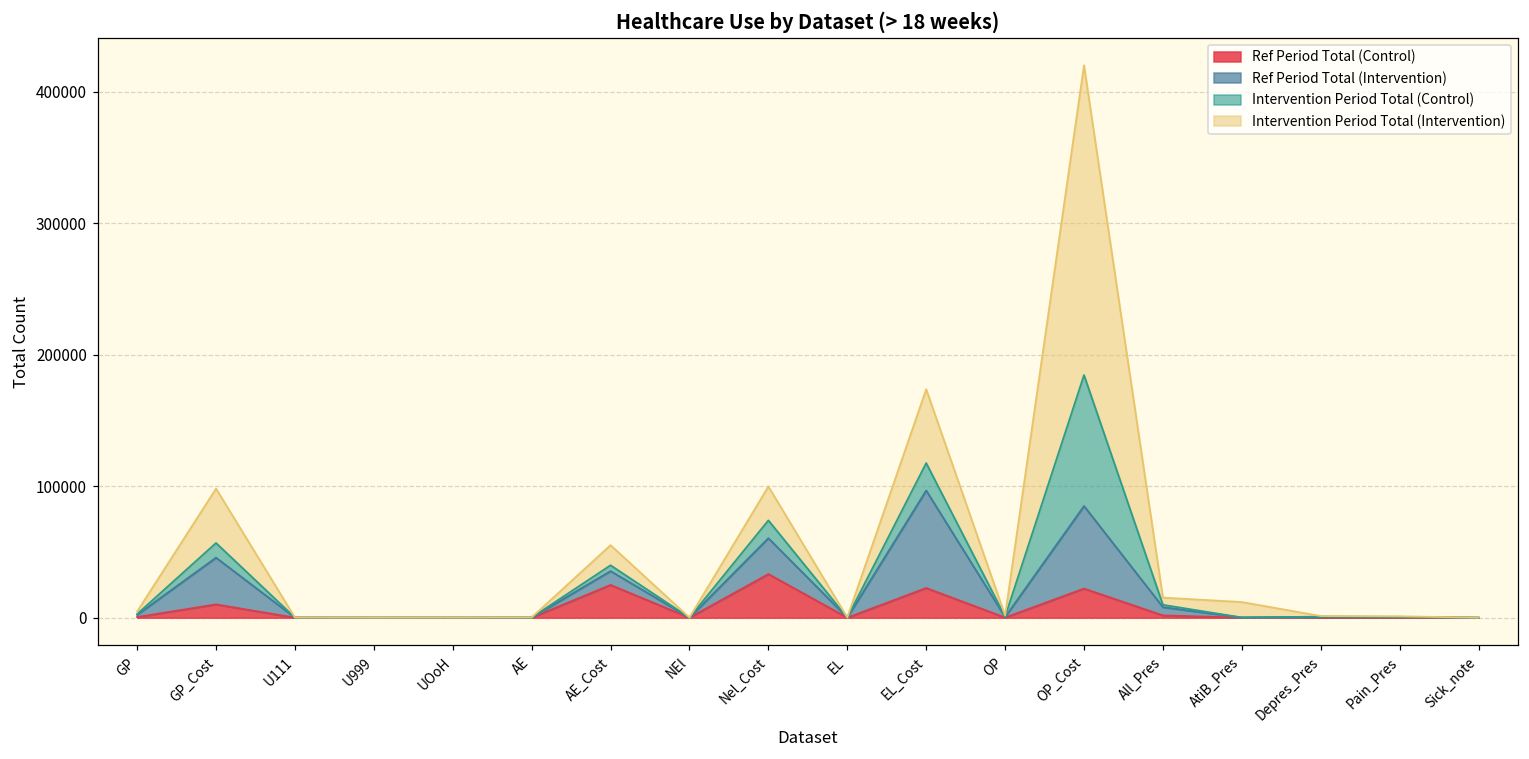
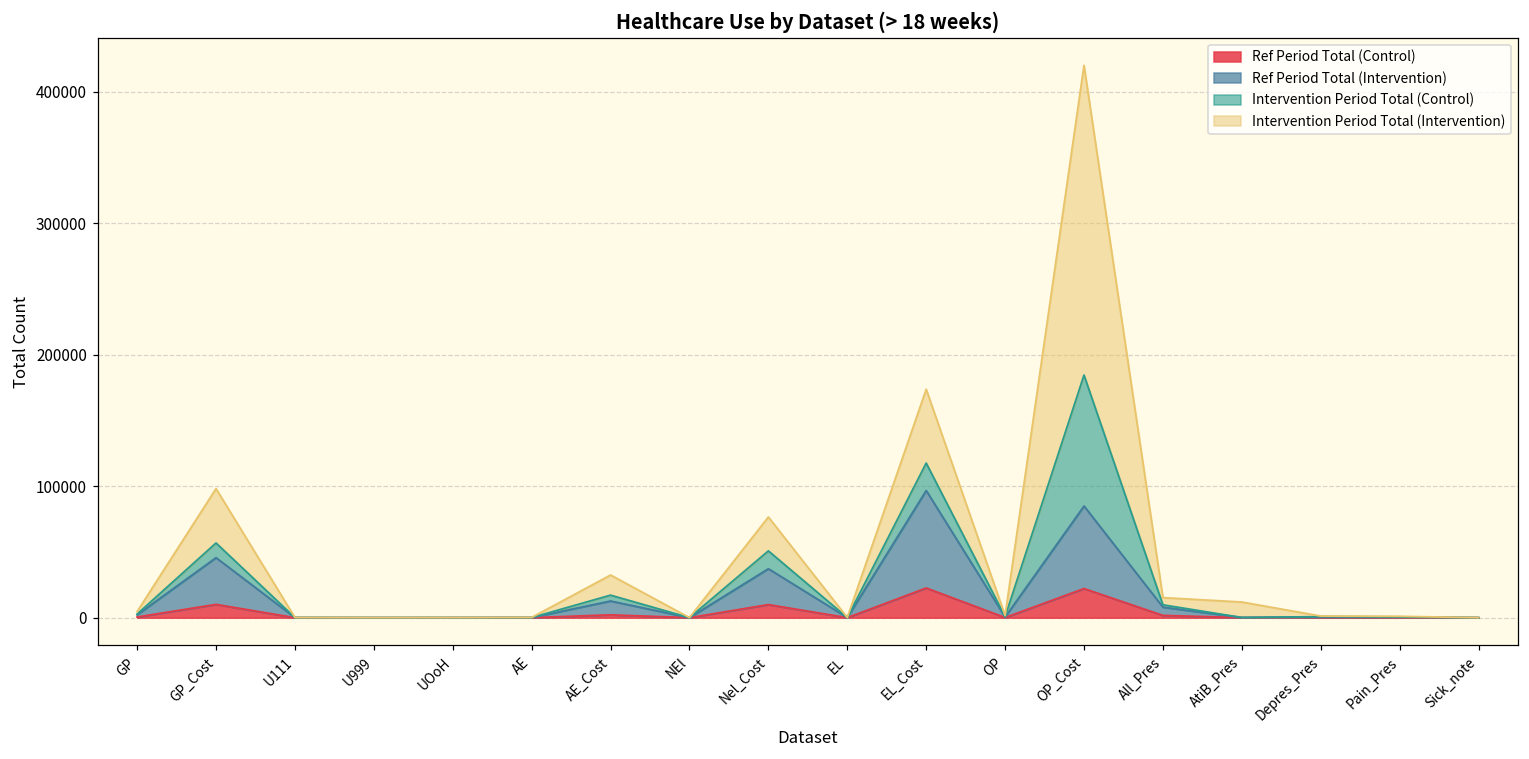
Ref Period Total (Control), AE_Cost: 25000 -> 2000
Ref Period Total (Control), Nel_Cost: 33000 -> 10000
